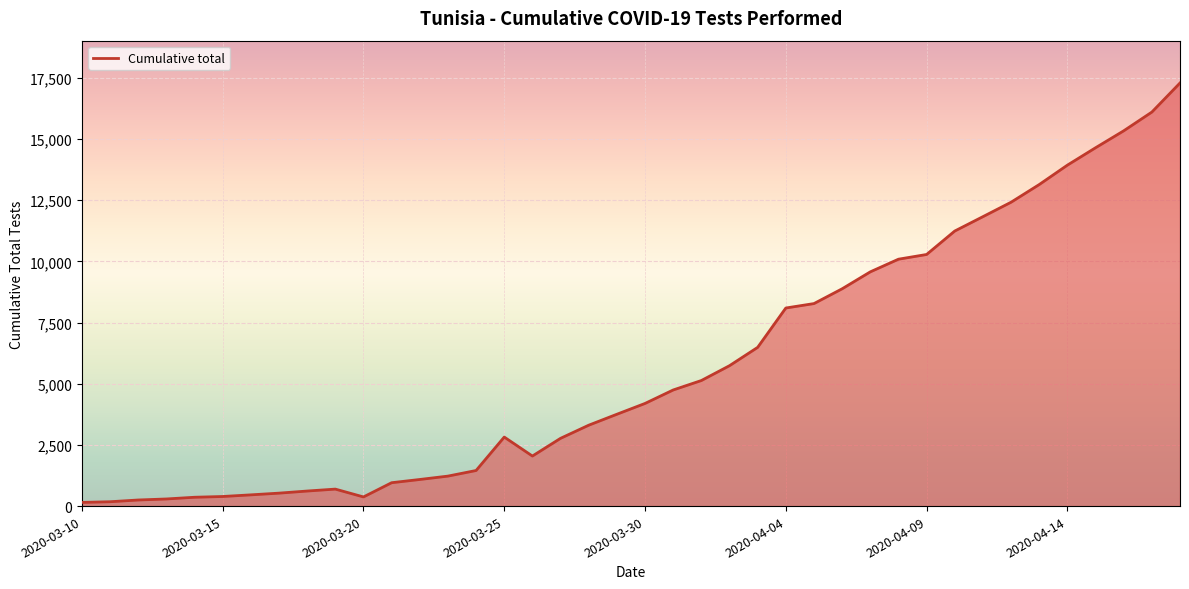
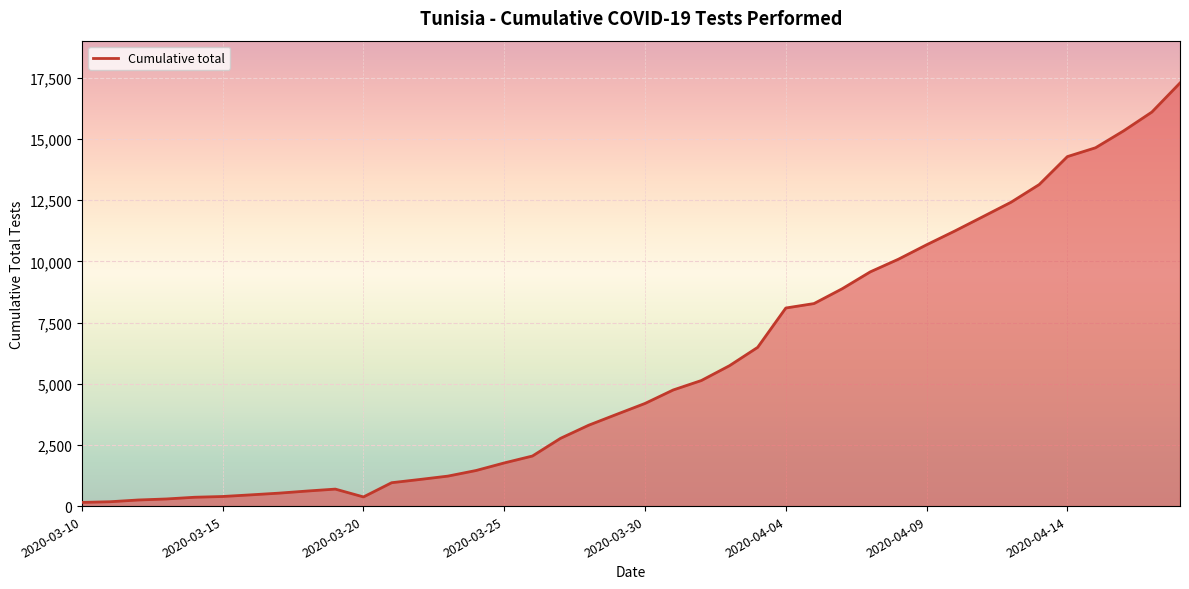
2020-03-25: 2,800 -> 1,800
2020-04-09: 10,300 -> 10,700
2020-04-14: 13,900 -> 14,300
